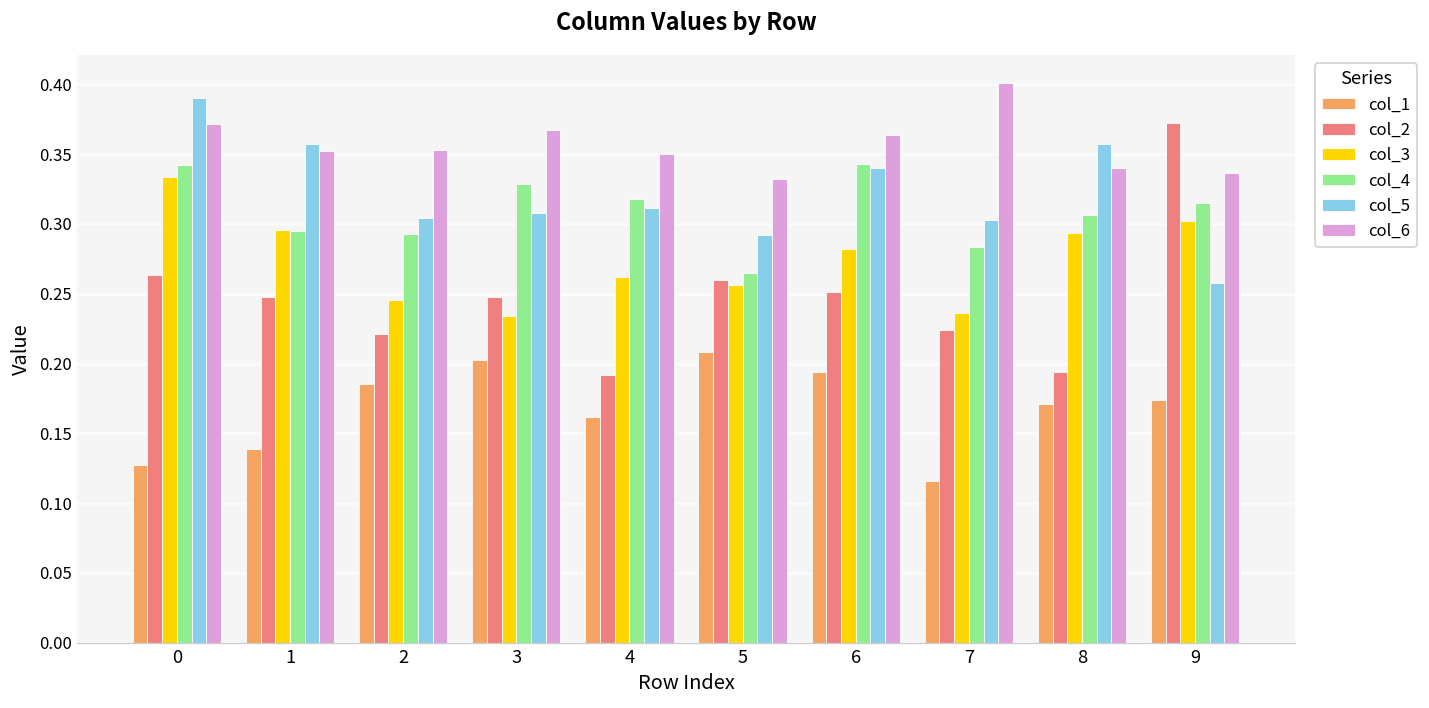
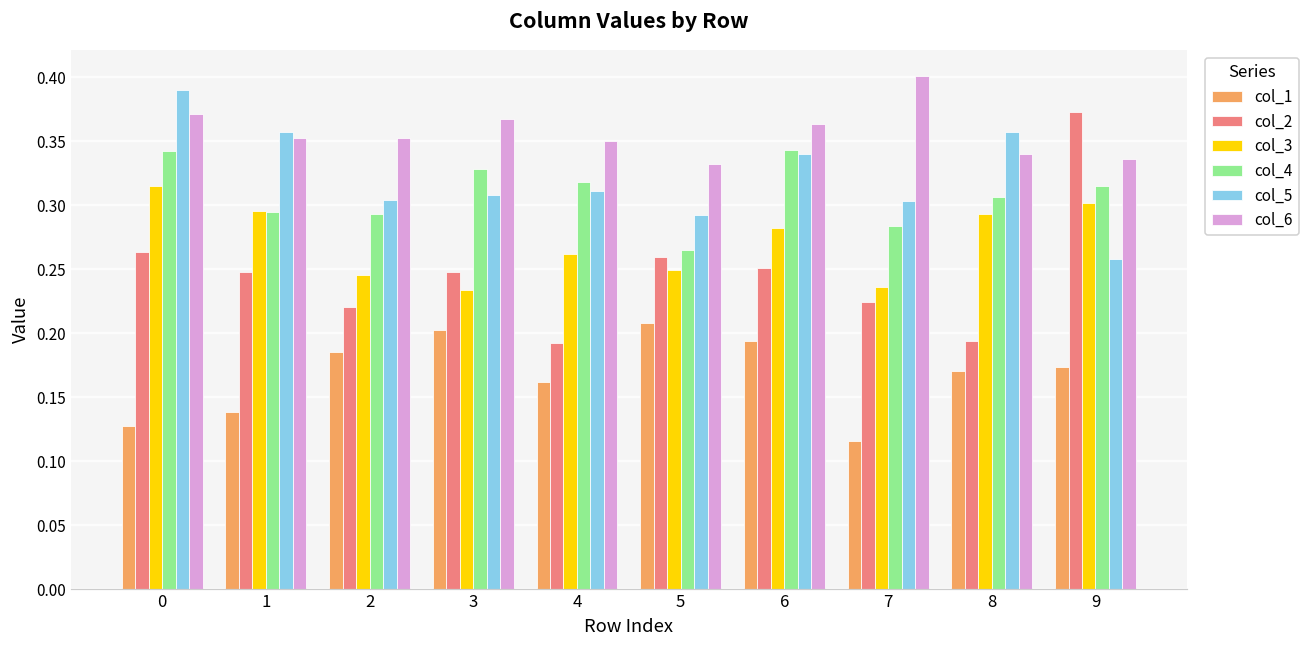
col_3, 0: 0.334 -> 0.315
col_3, 5: 0.256 -> 0.249
